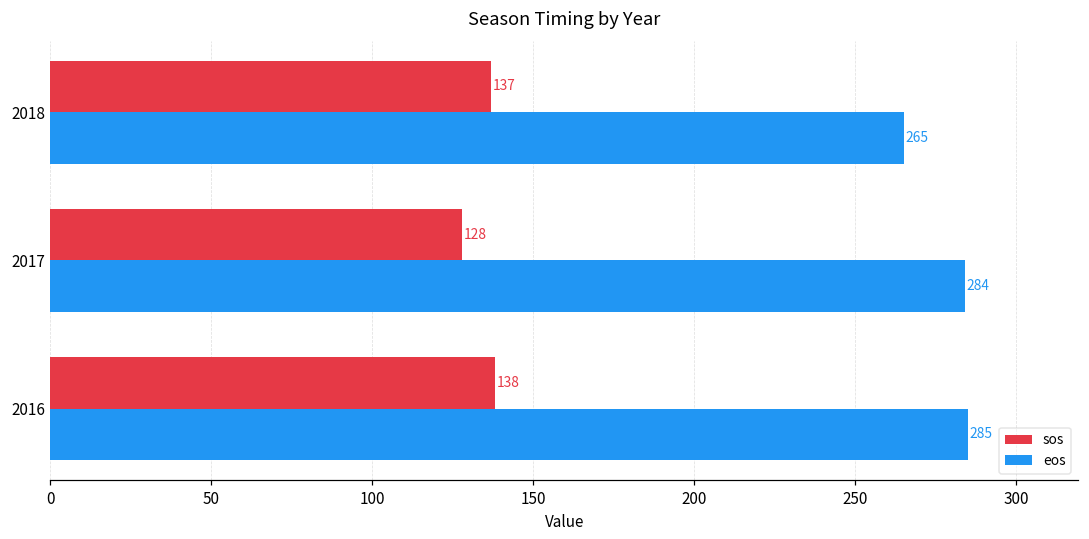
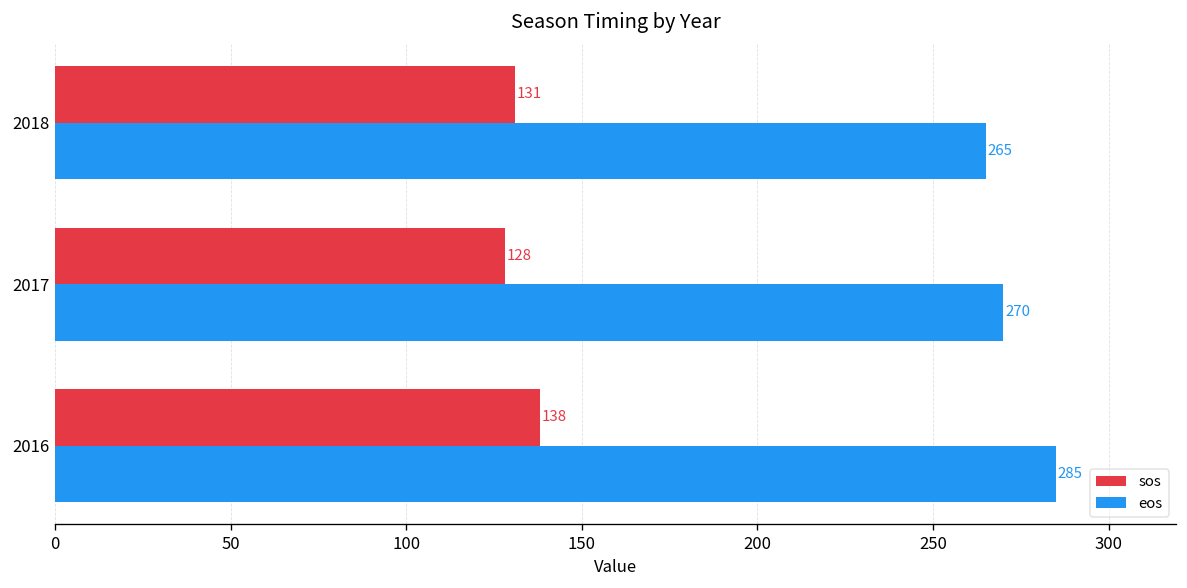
sos, 2018: 137 -> 131
eos, 2017: 284 -> 270
